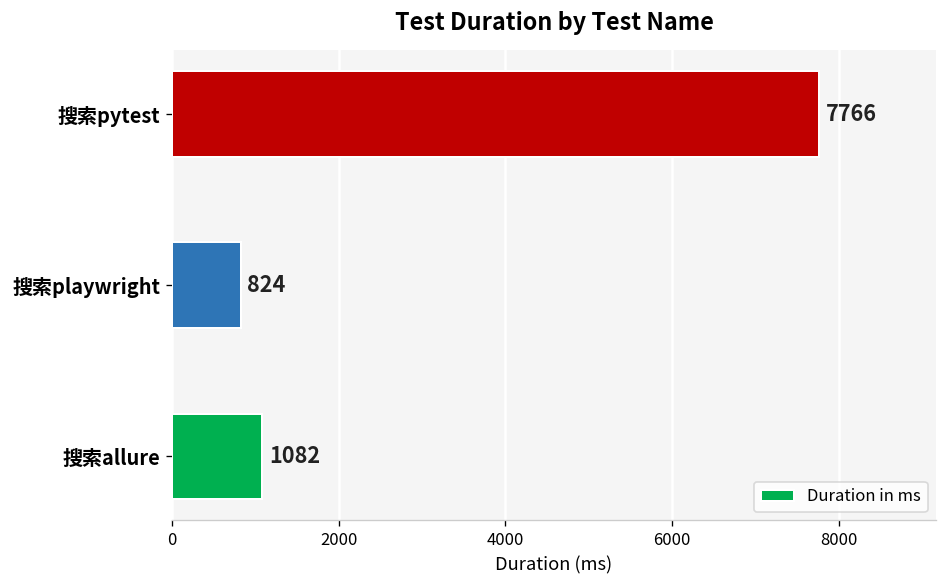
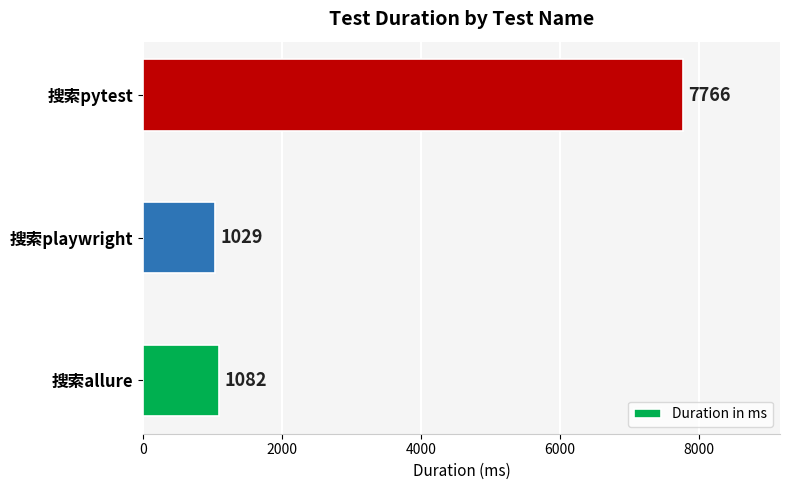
搜索playwright: 824 -> 1029
